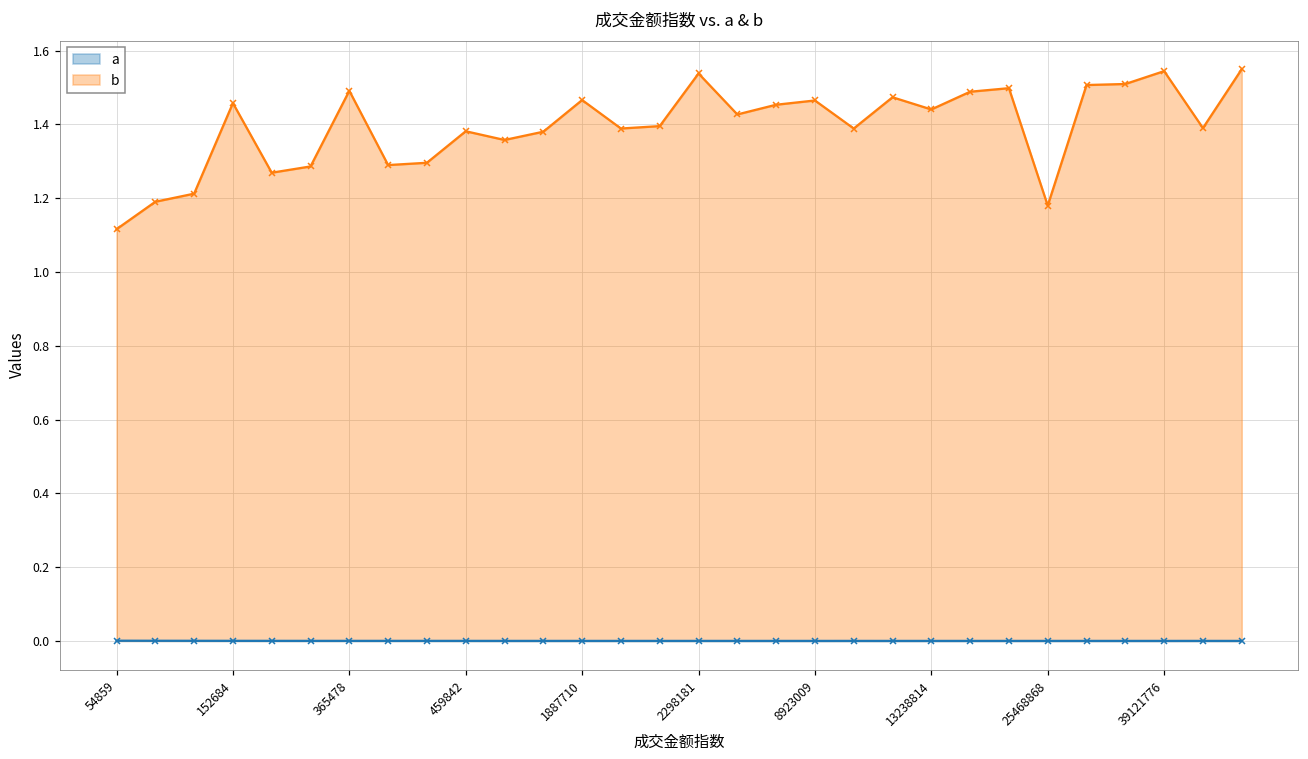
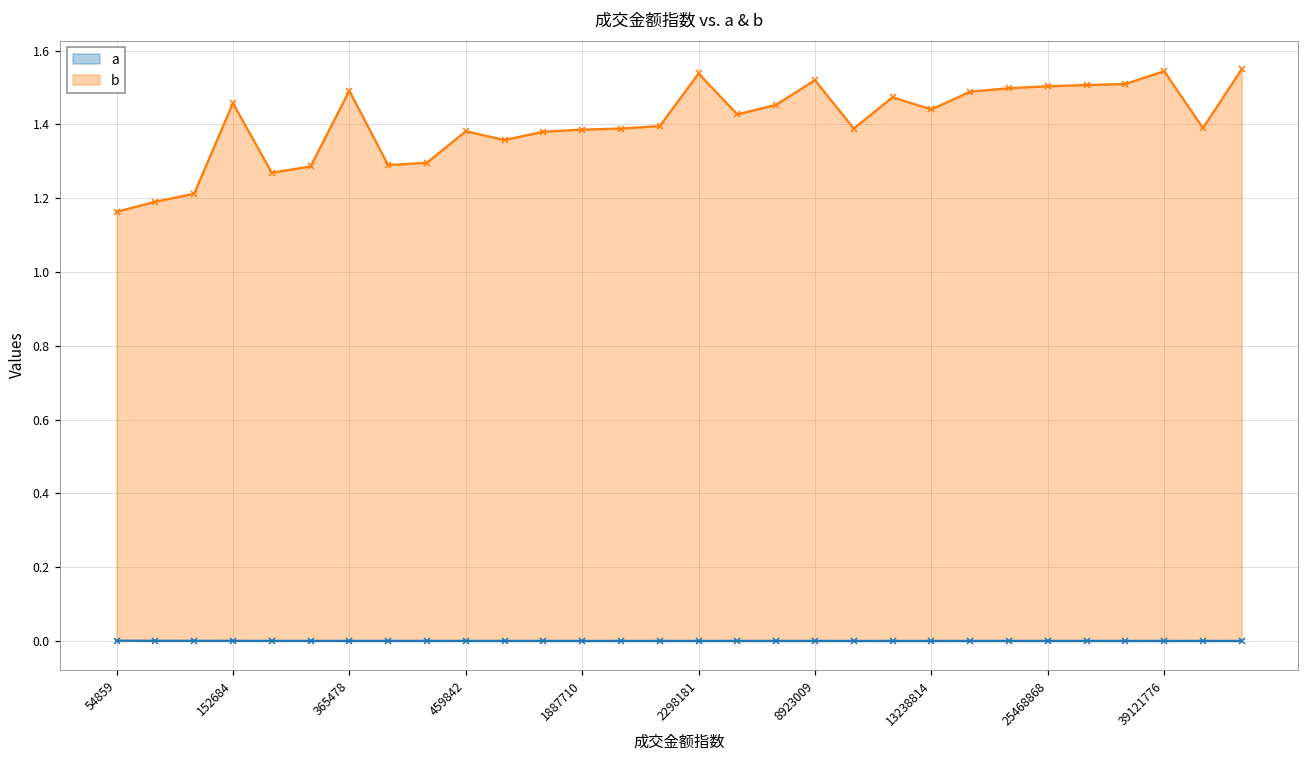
b, 54859: 1.12 -> 1.16
b, 1887710: 1.47 -> 1.39
b, 8923009: 1.46 -> 1.52
b, 25468868: 1.18 -> 1.50
